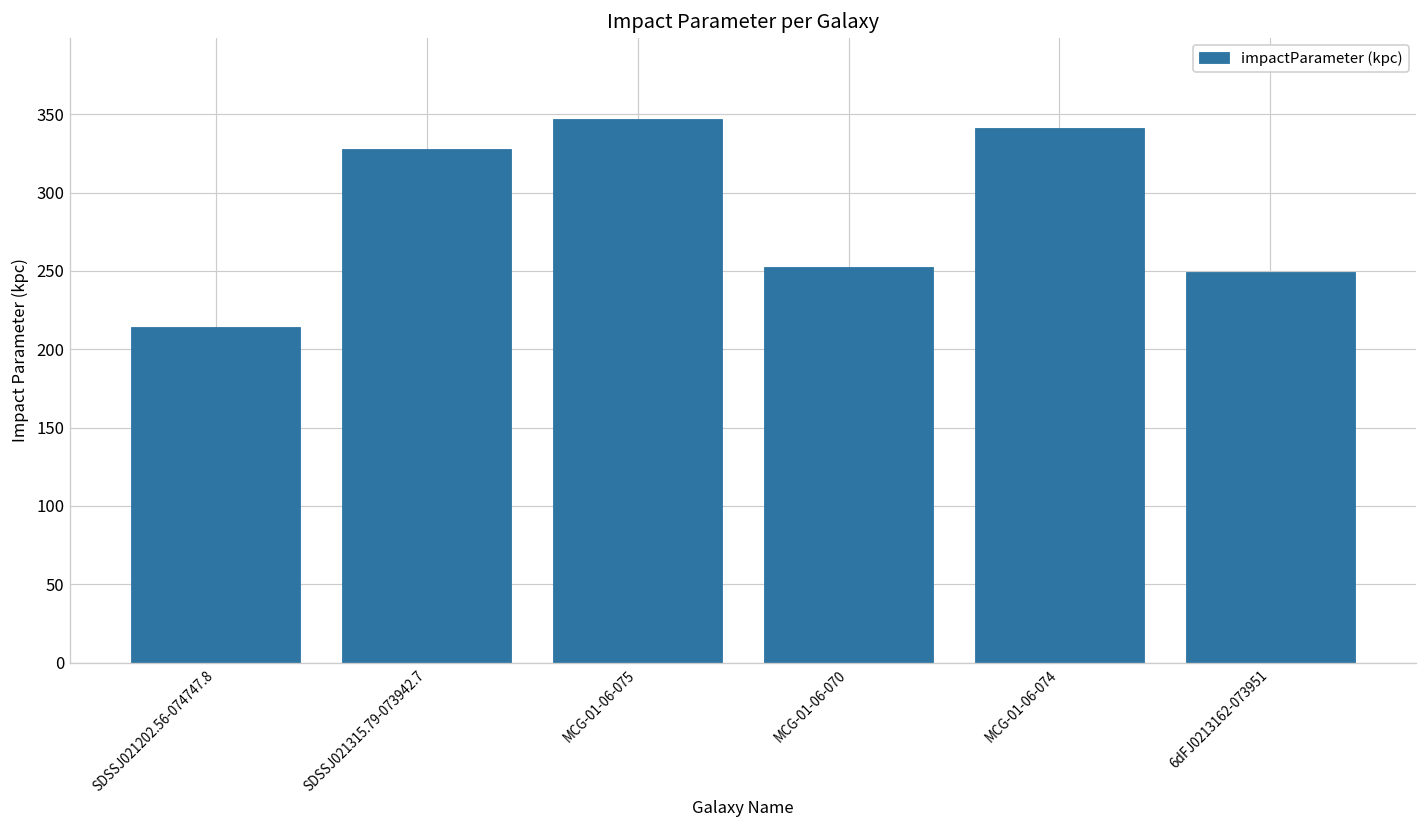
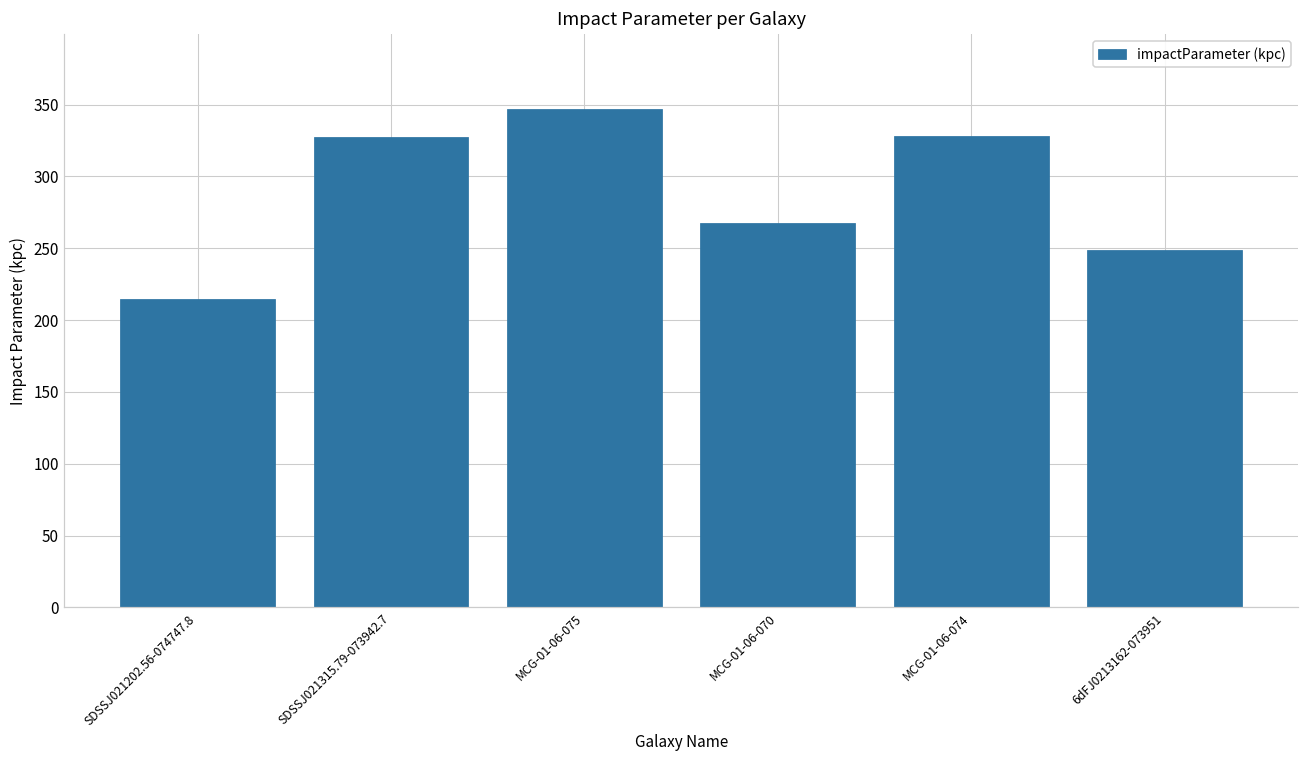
MCG-01-06-070: 253 -> 267
MCG-01-06-074: 341 -> 328
